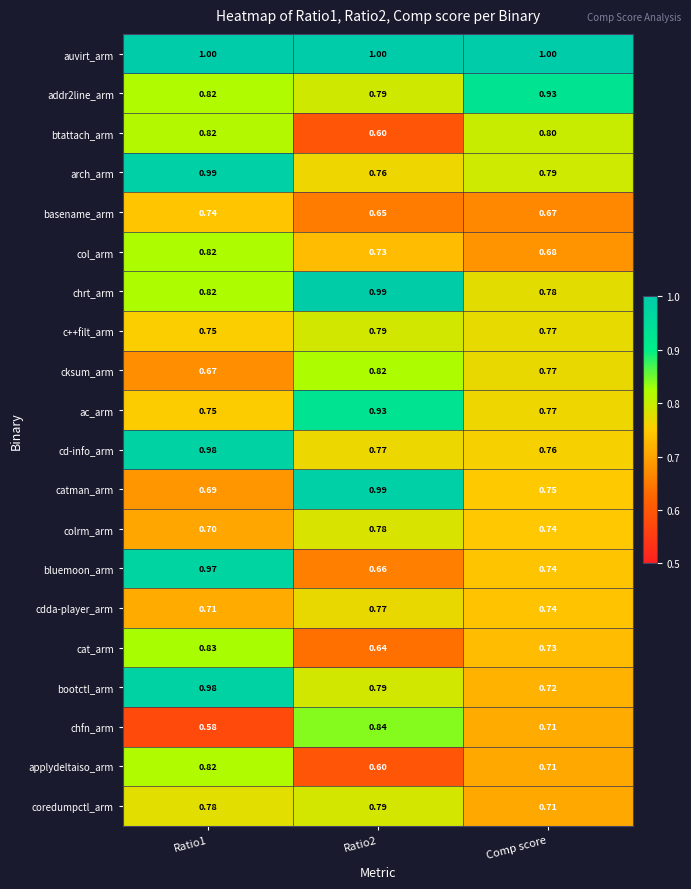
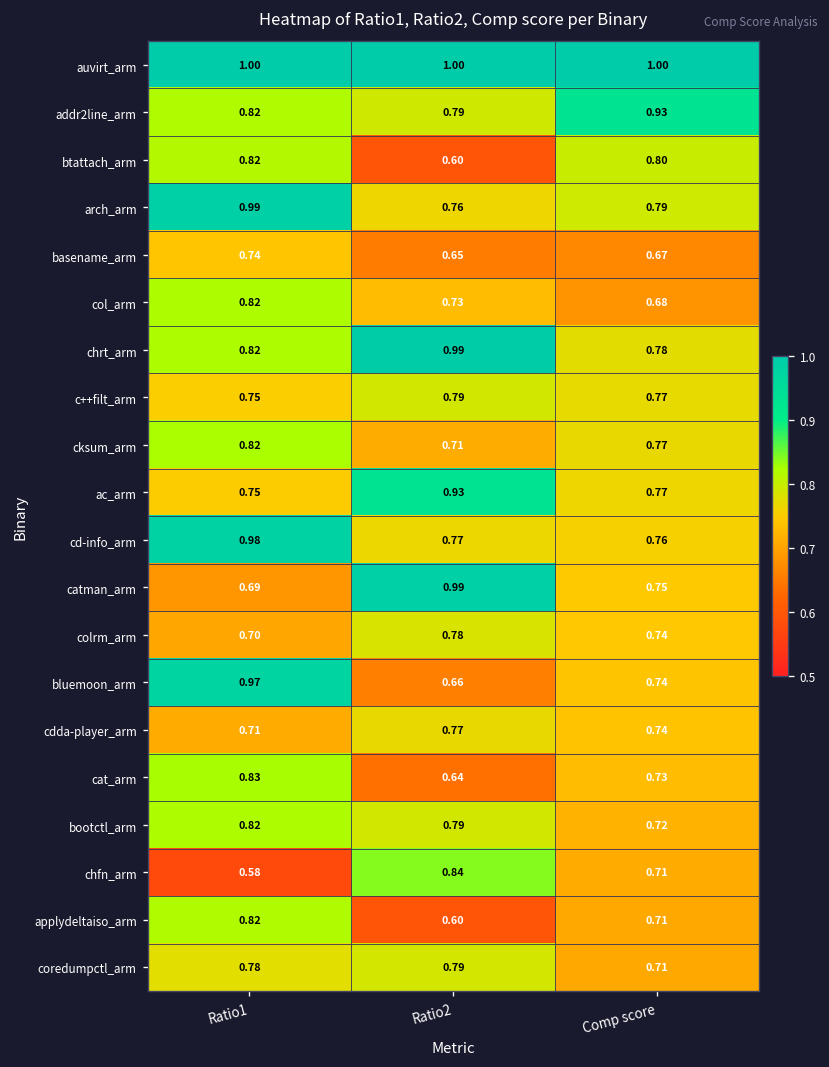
cksum_arm, Ratio1: 0.67 -> 0.82
cksum_arm, Ratio2: 0.82 -> 0.71
bootctl_arm, Ratio1: 0.98 -> 0.82
